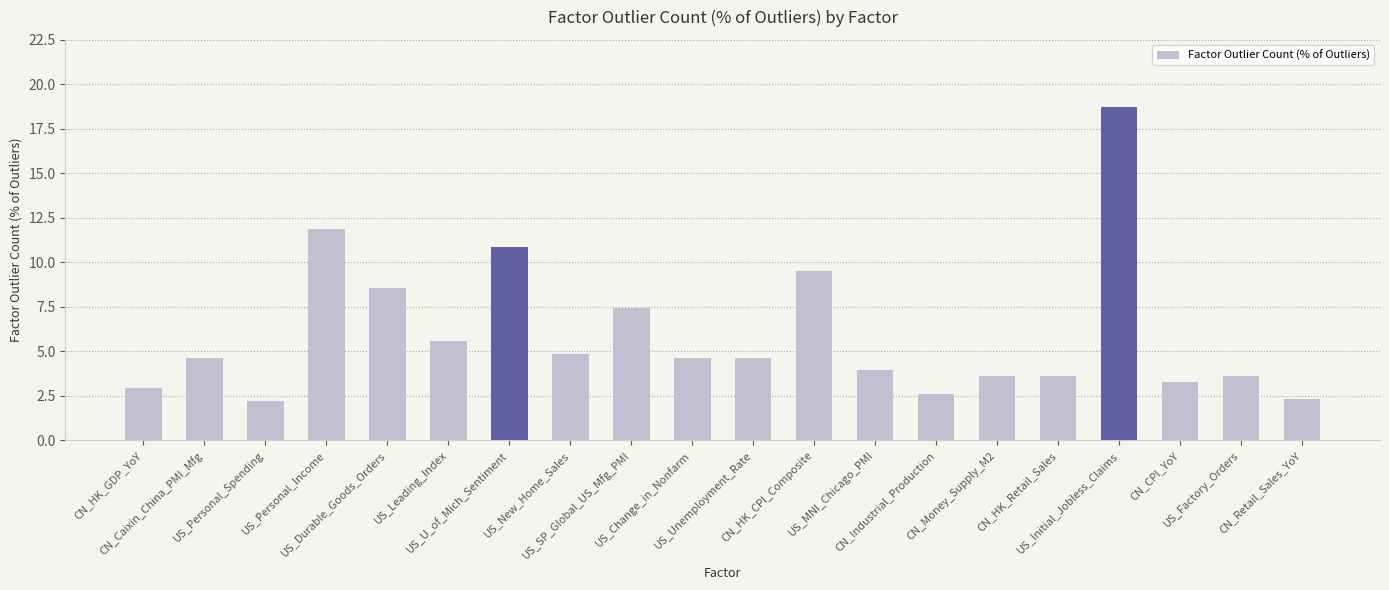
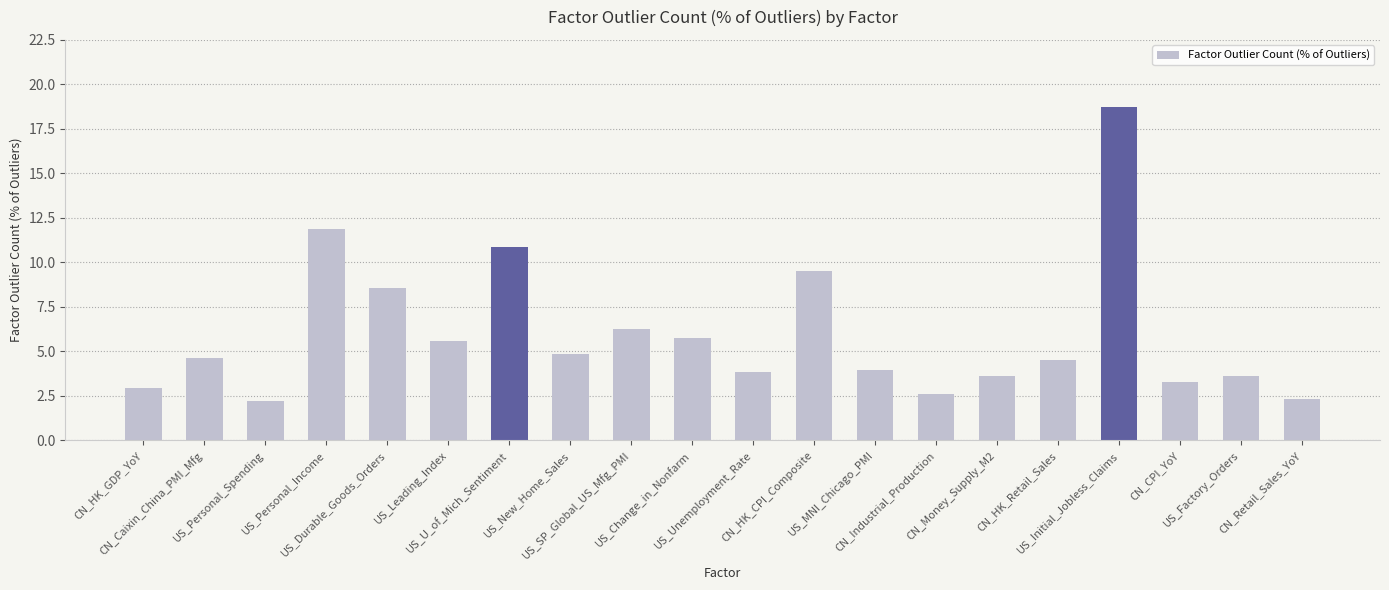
US_SP_Global_US_Mfg_PMI: 7.4 -> 6.3
US_Change_in_Nonfarm: 4.6 -> 5.8
US_Unemployment_Rate: 4.6 -> 3.8
CN_HK_Retail_Sales: 3.6 -> 4.5
